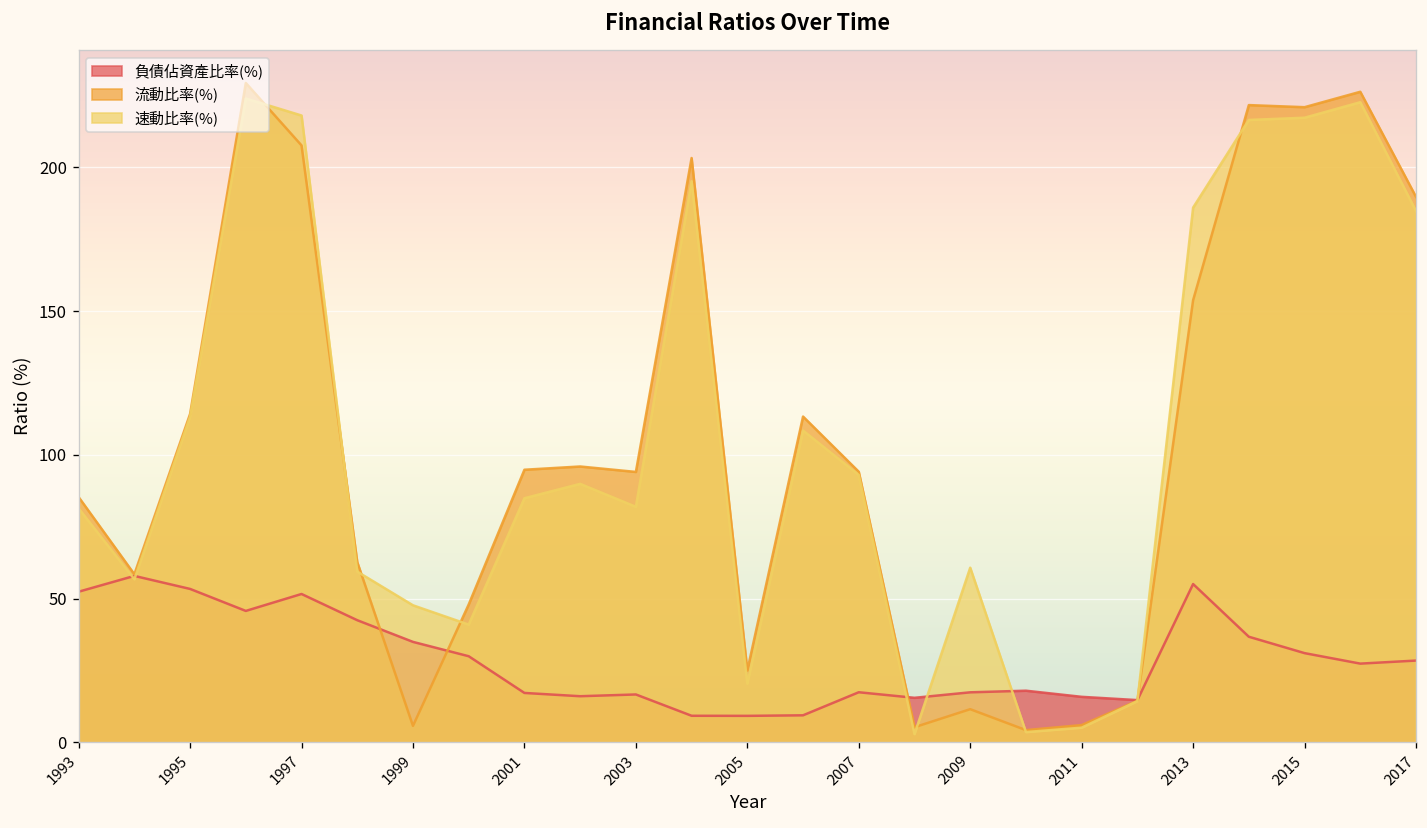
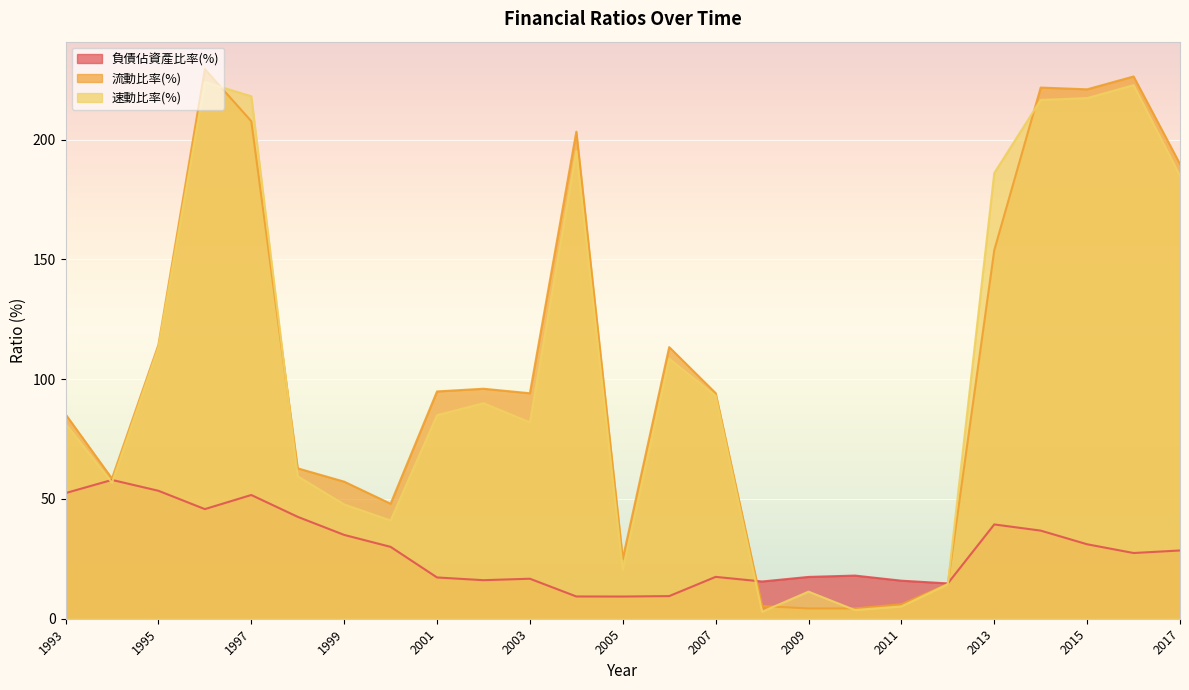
流動比率(%), 1999: 6 -> 57
流動比率(%), 2009: 12 -> 4
速動比率(%), 2009: 61 -> 11
負債佔資產比率(%), 2013: 55 -> 39
